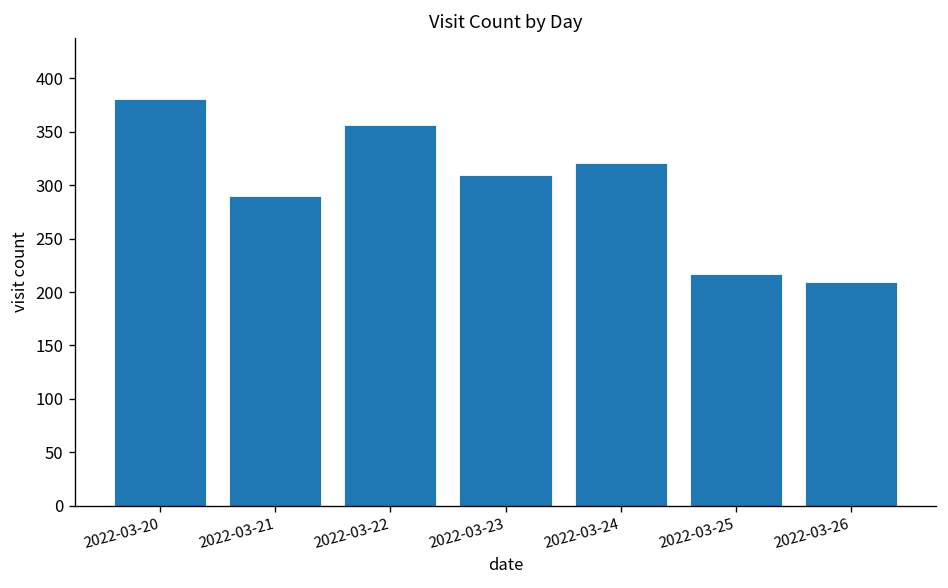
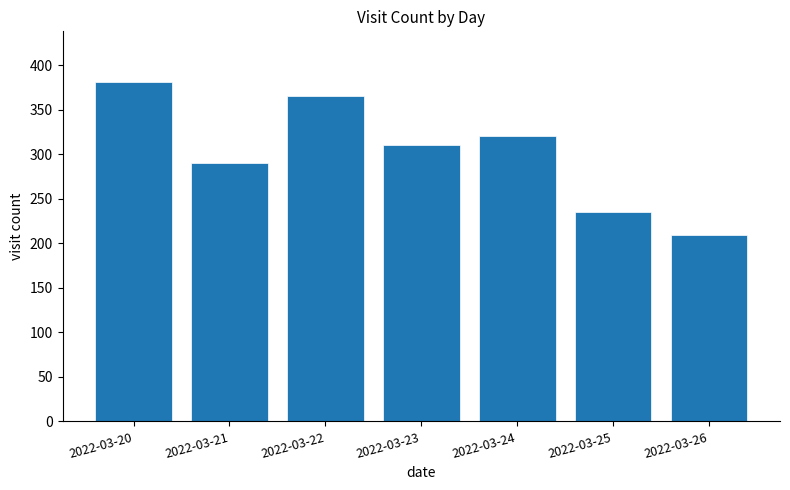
2022-03-22: 360 -> 370
2022-03-25: 220 -> 240
